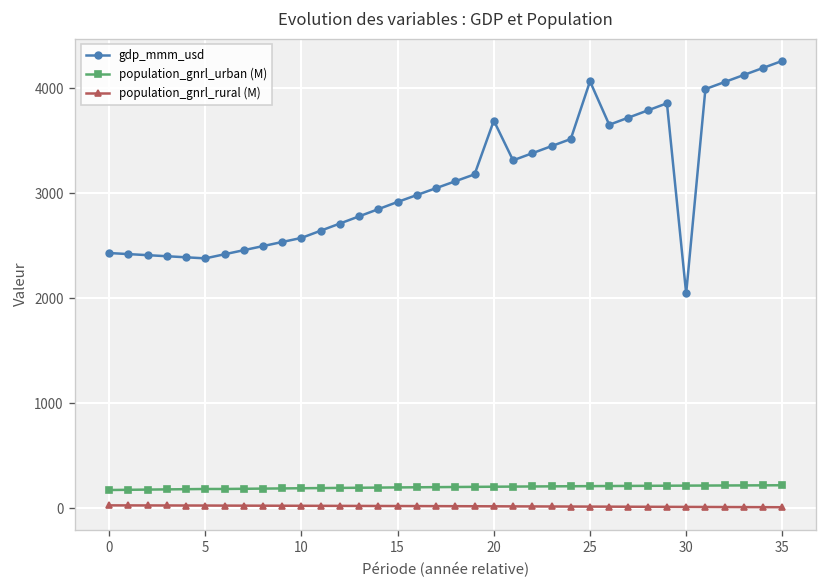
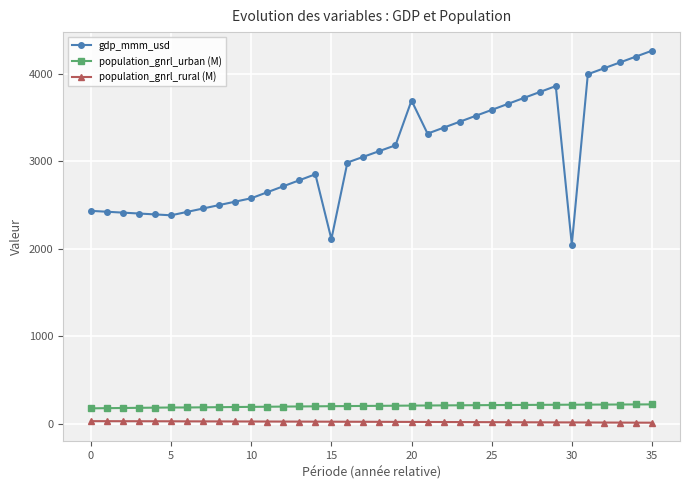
gdp_mmm_usd, 15: 2900 -> 2100
gdp_mmm_usd, 25: 4100 -> 3600
